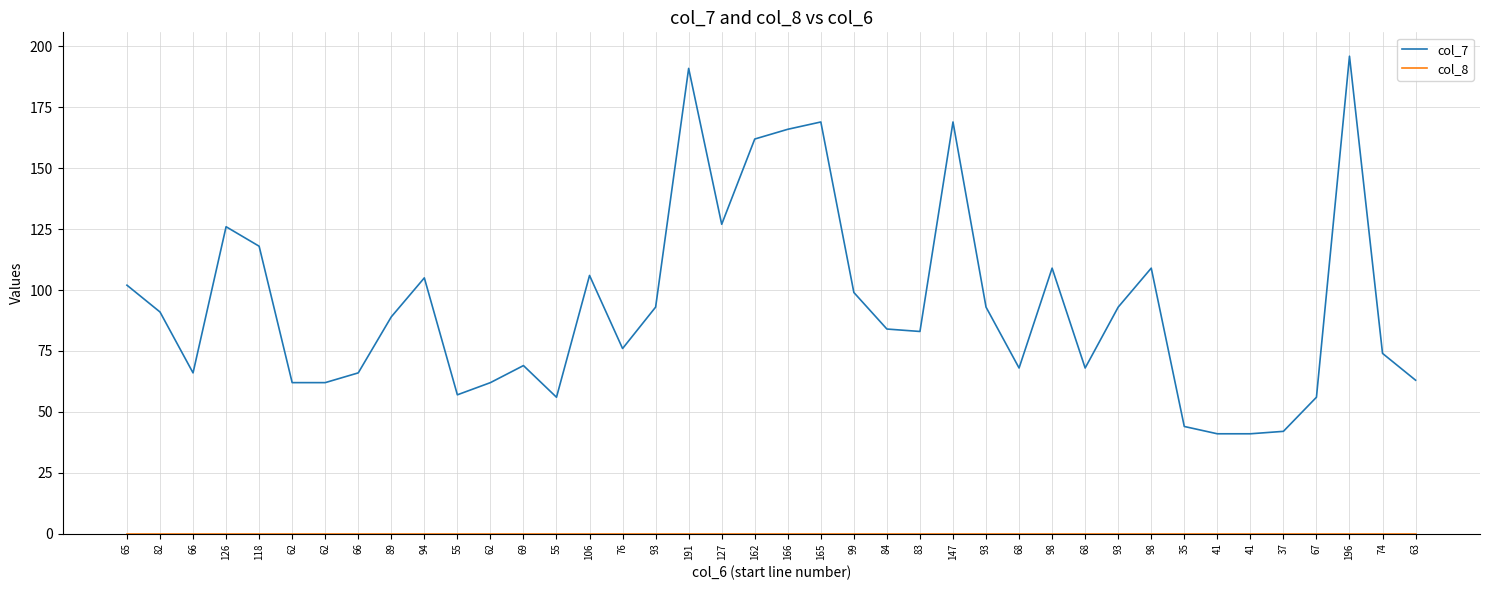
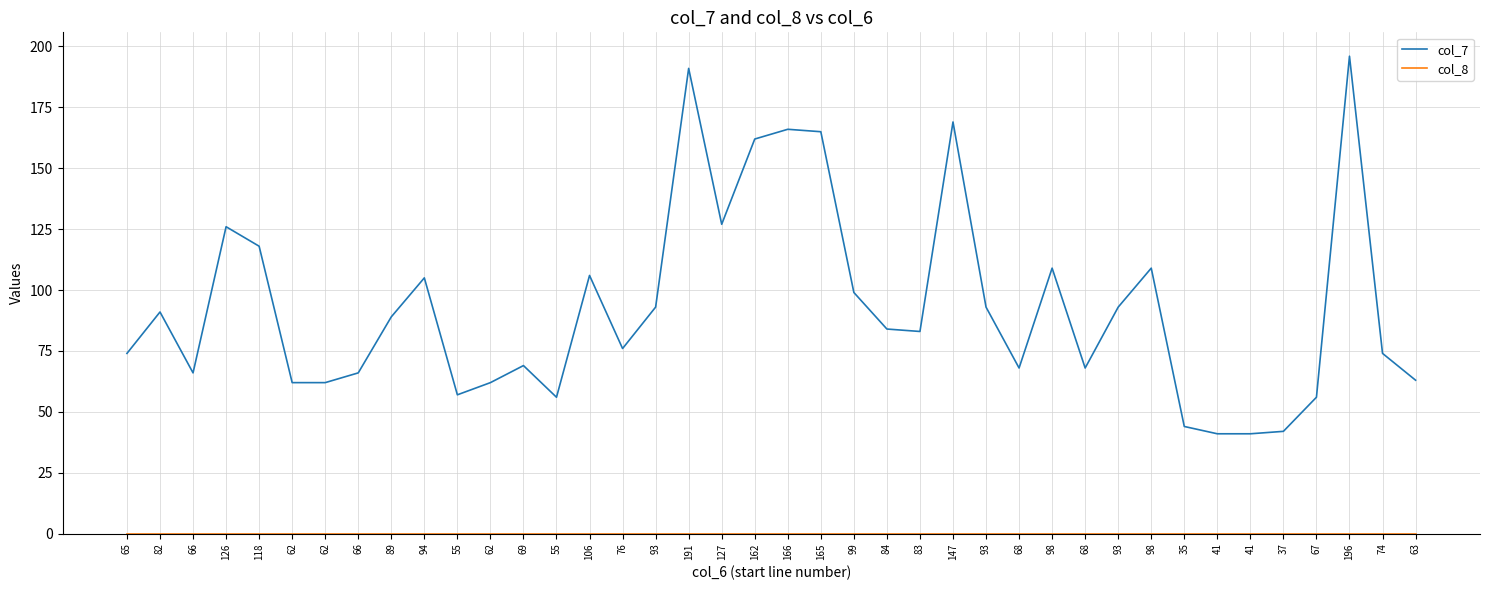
col_7, 65: 102 -> 74
col_7, 165: 169 -> 165
